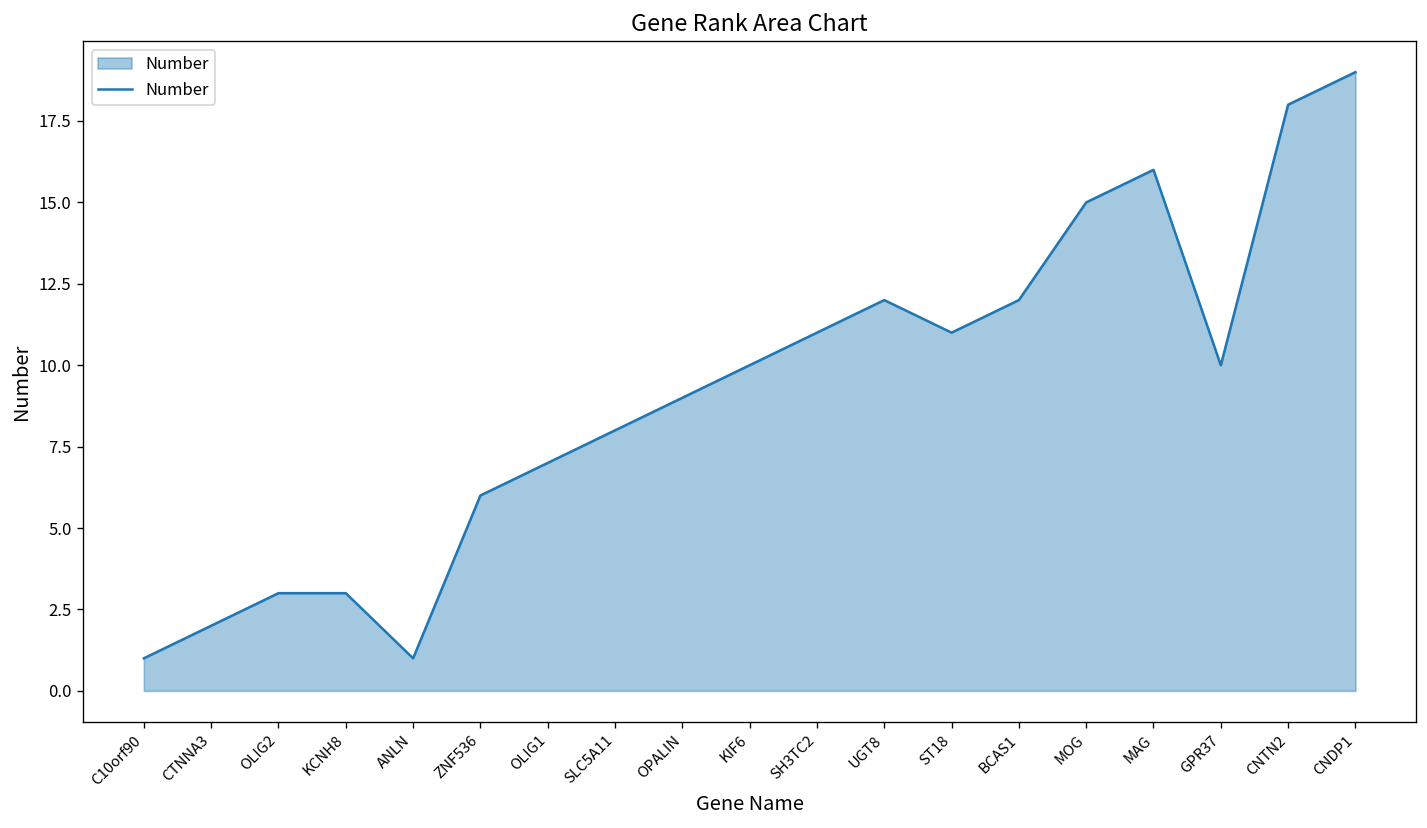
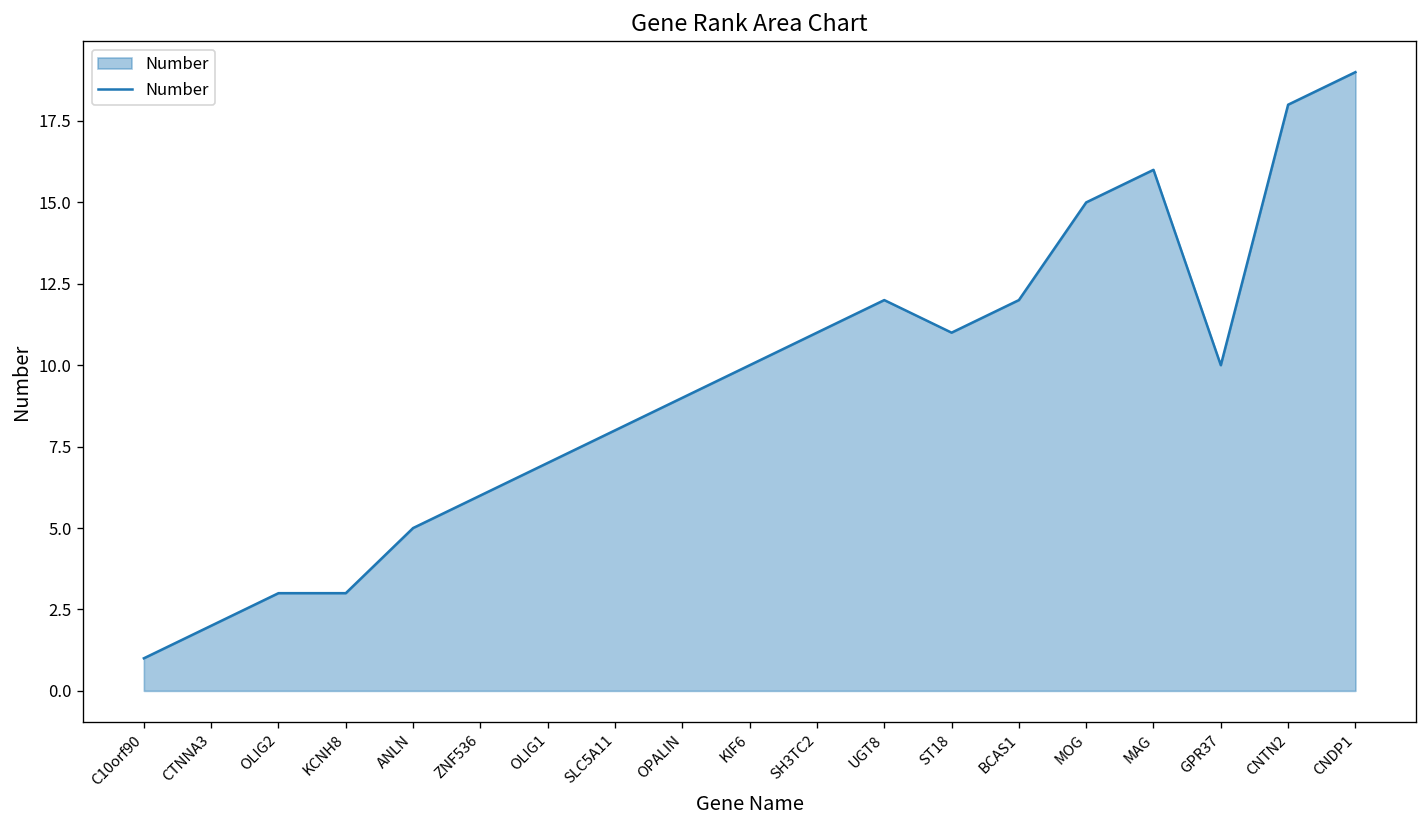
ANLN: 1 -> 5
